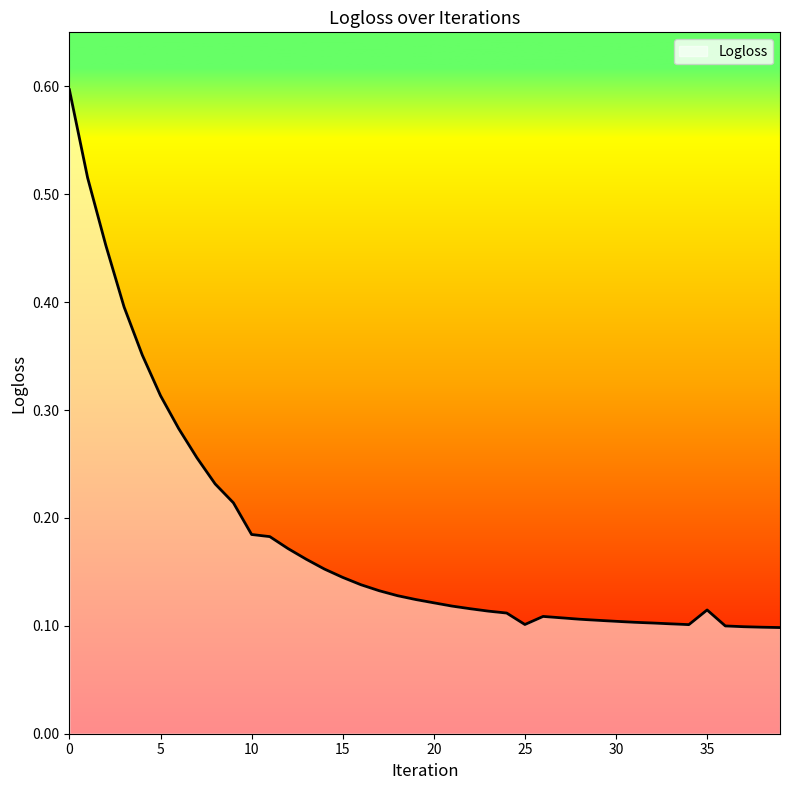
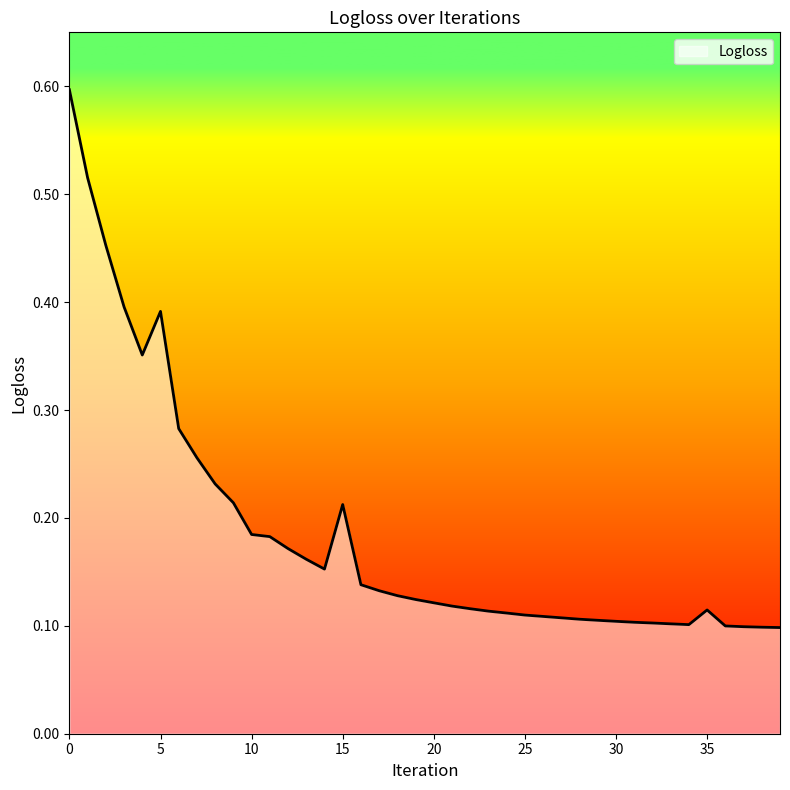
5: 0.313 -> 0.391
15: 0.145 -> 0.212
25: 0.101 -> 0.110
